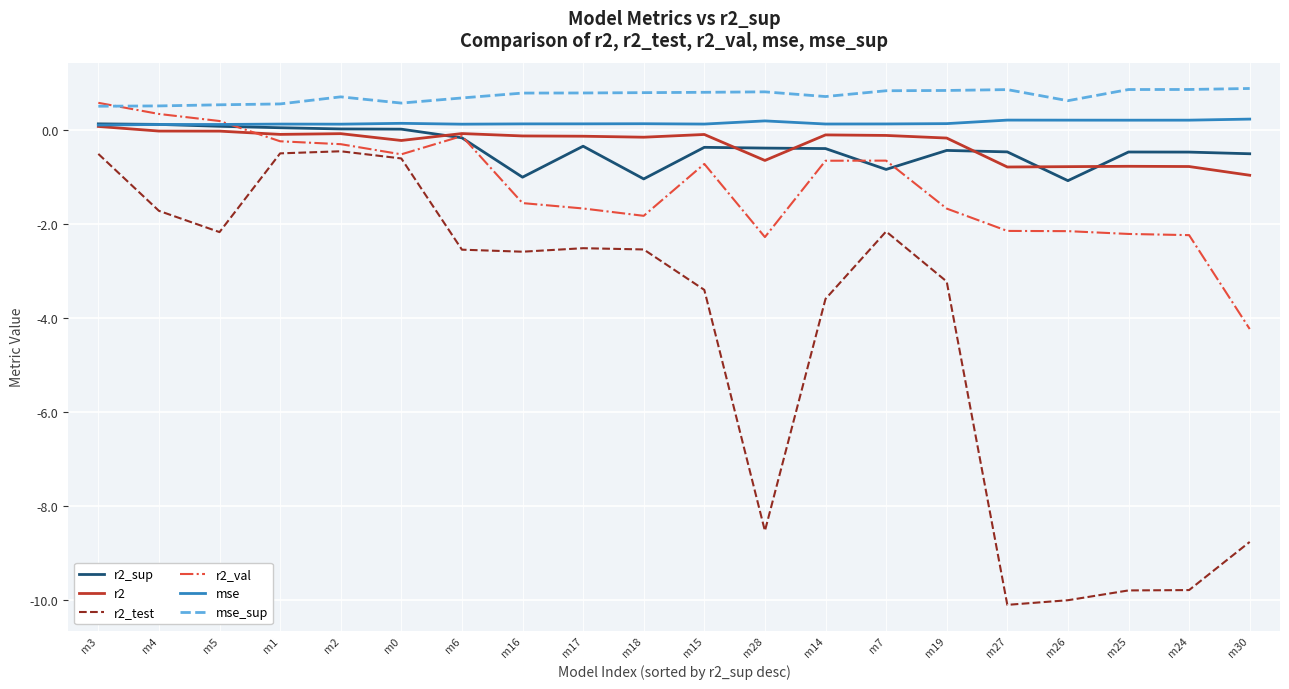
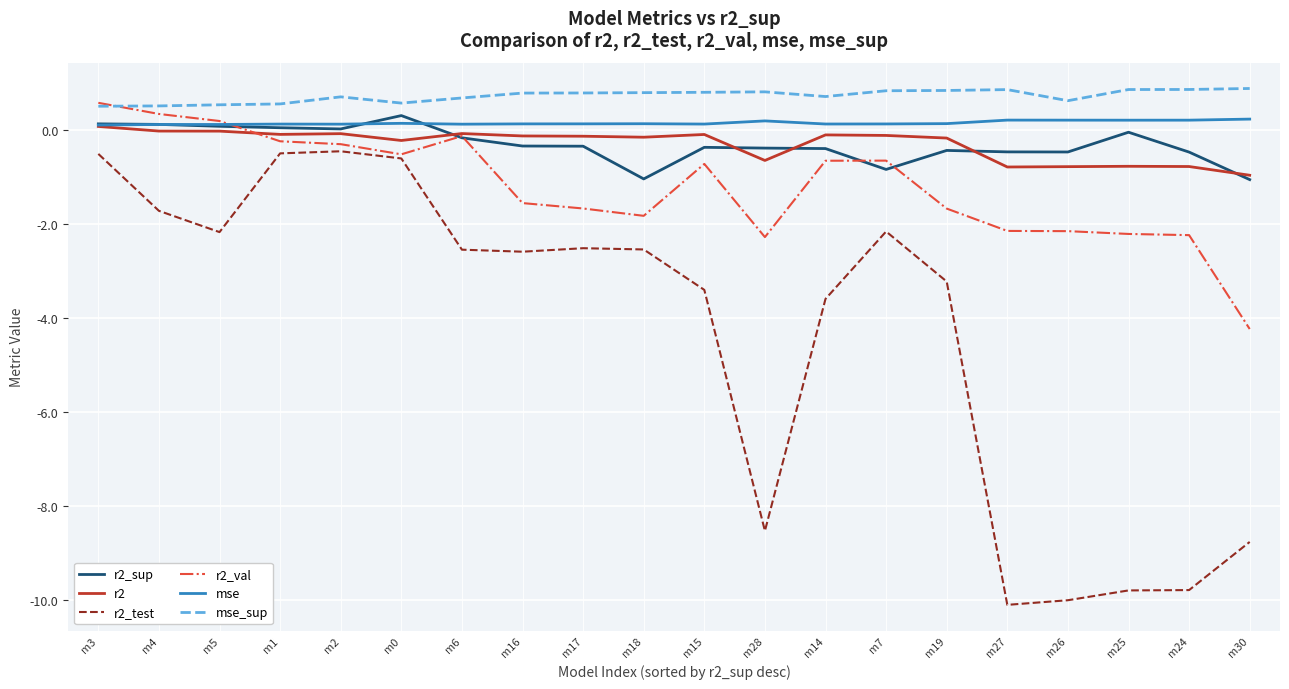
r2_sup, m0: 0.0 -> 0.3
r2_sup, m16: -1.0 -> -0.3
r2_sup, m26: -1.1 -> -0.5
r2_sup, m25: -0.5 -> 0.0
r2_sup, m30: -0.5 -> -1.1
